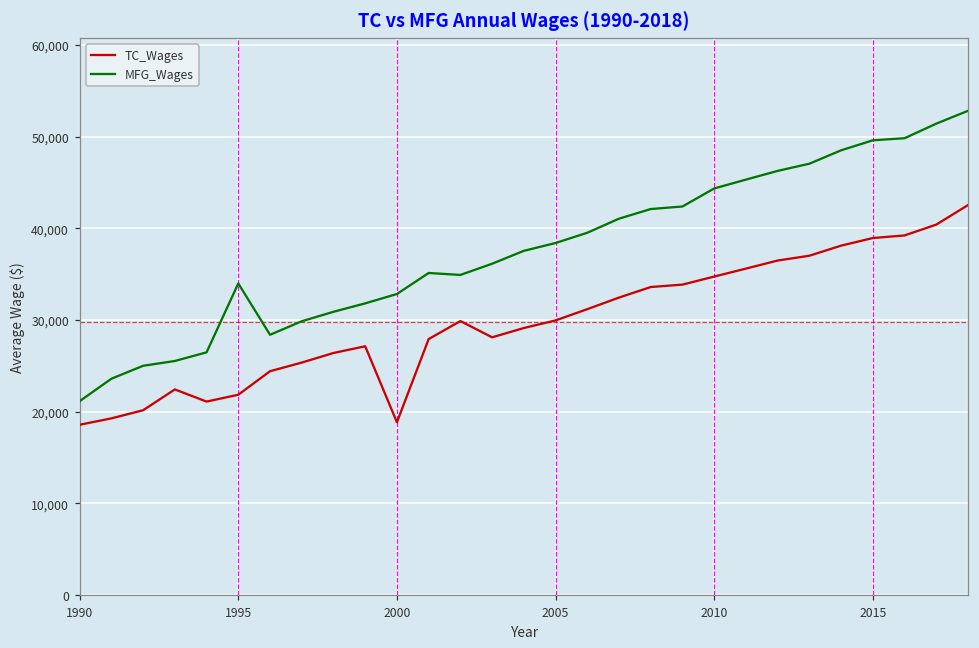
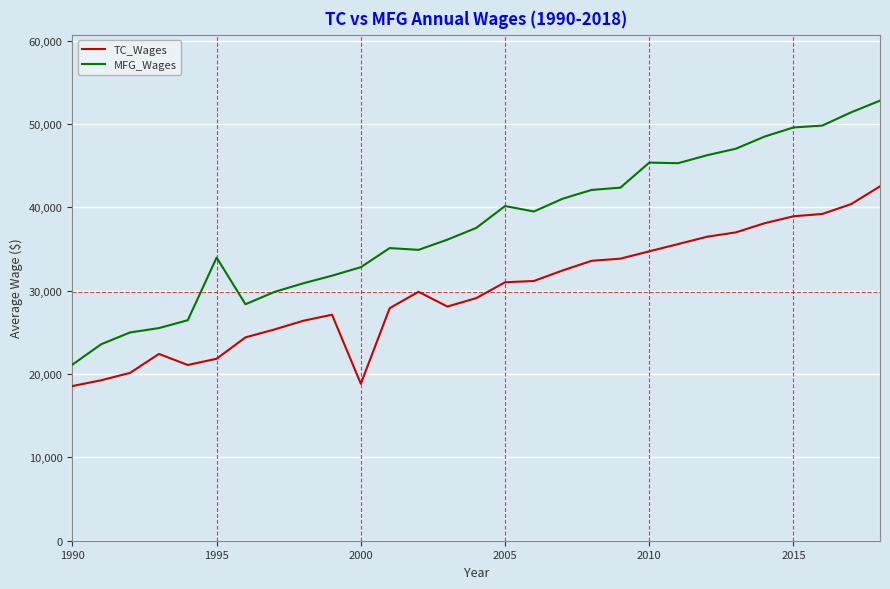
TC_Wages, 2005: 30,000 -> 31,000
MFG_Wages, 2005: 38,000 -> 40,000
MFG_Wages, 2010: 44,000 -> 45,000
